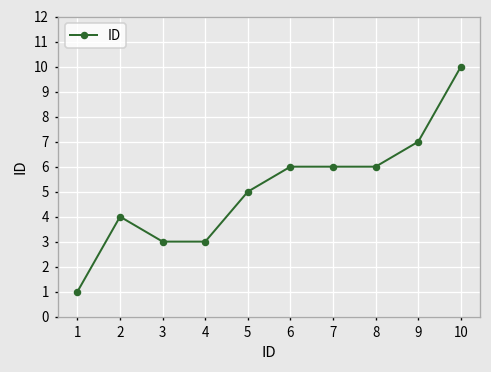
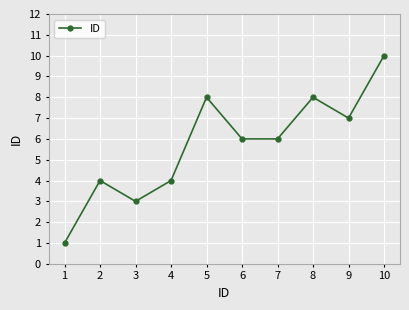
4: 3 -> 4
5: 5 -> 8
8: 6 -> 8
